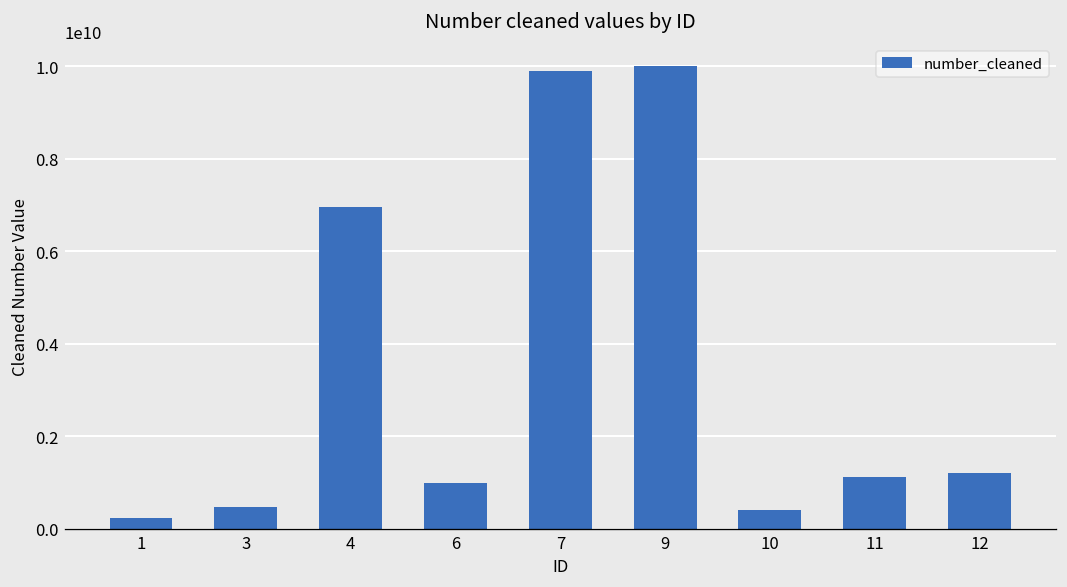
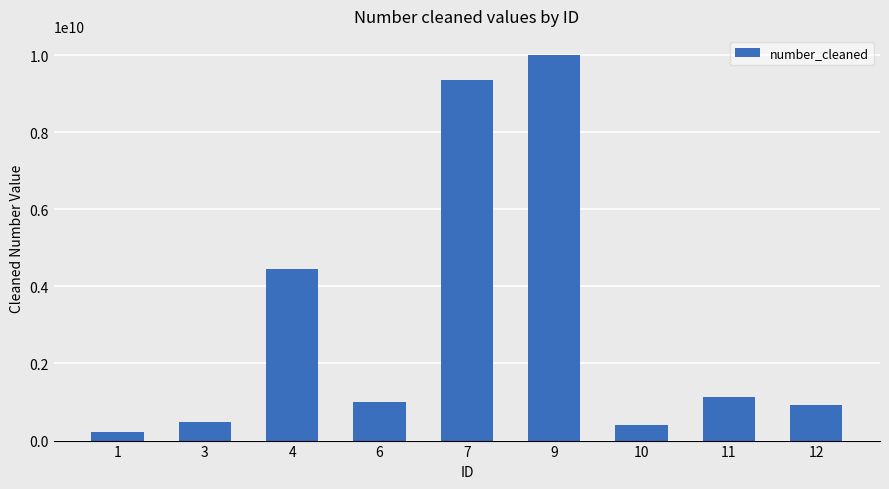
4: 7000000000 -> 4400000000
7: 9900000000 -> 9400000000
12: 1200000000 -> 900000000
